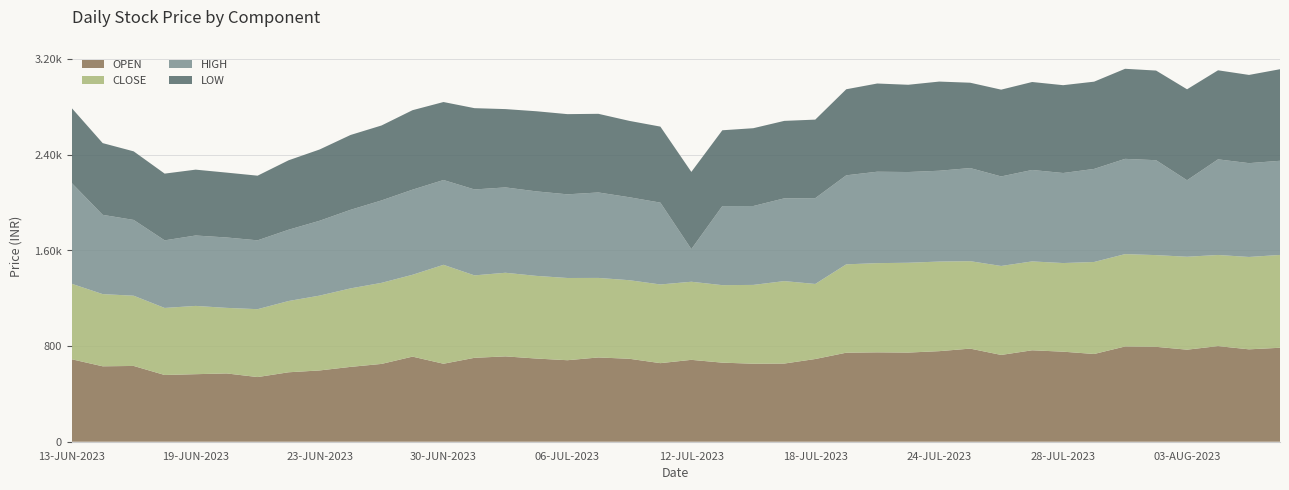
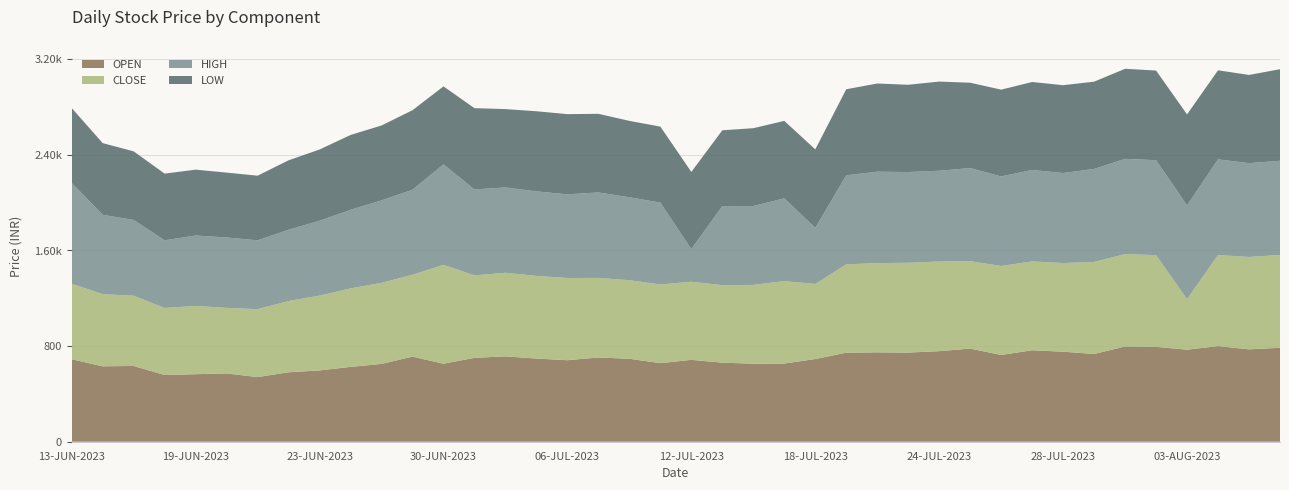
HIGH, 30-JUN-2023: 710 -> 840
HIGH, 18-JUL-2023: 720 -> 470
CLOSE, 03-AUG-2023: 780 -> 420
HIGH, 03-AUG-2023: 640 -> 790
